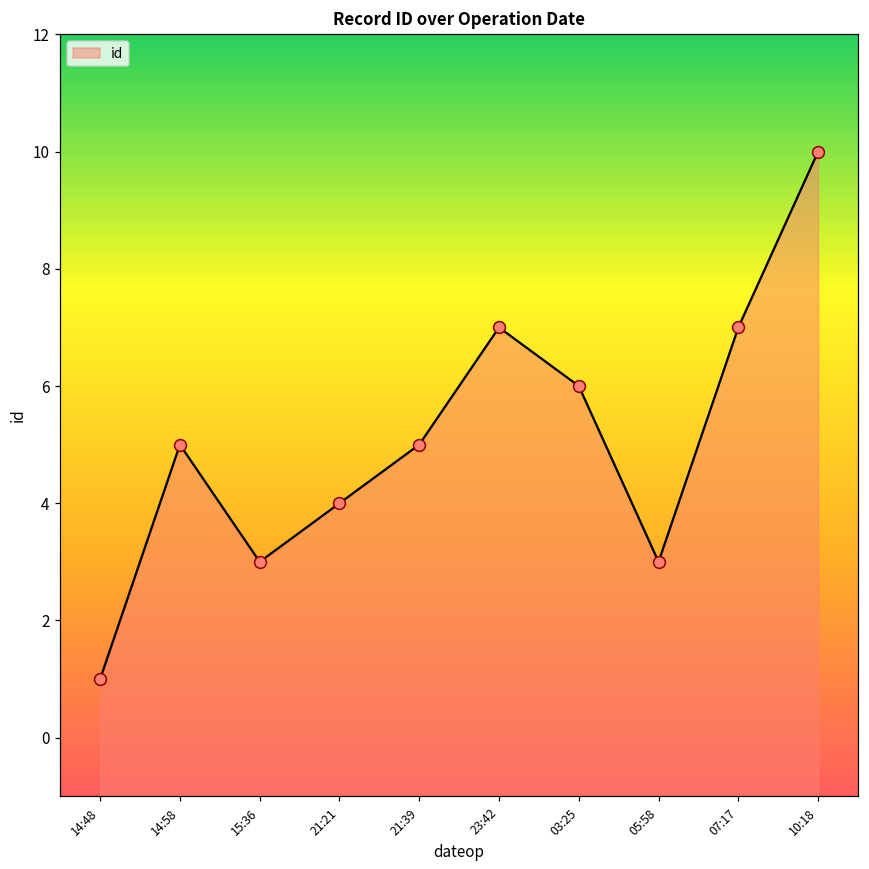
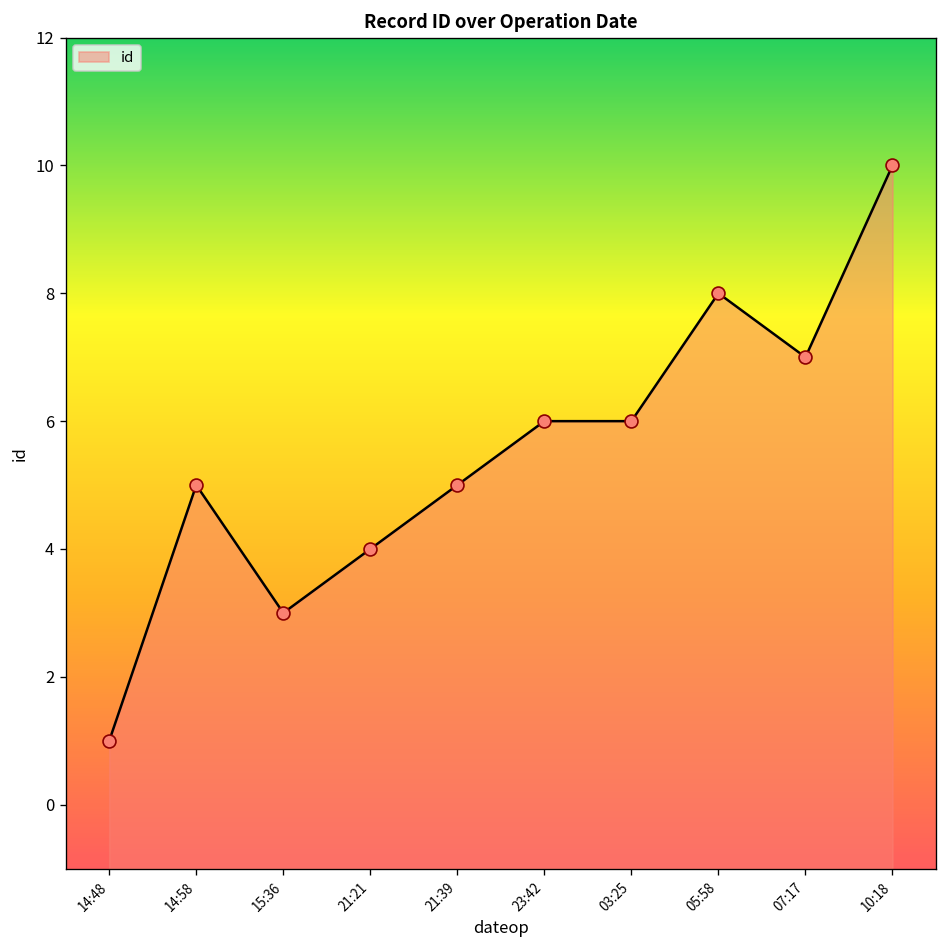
23:42: 7 -> 6
05:58: 3 -> 8
